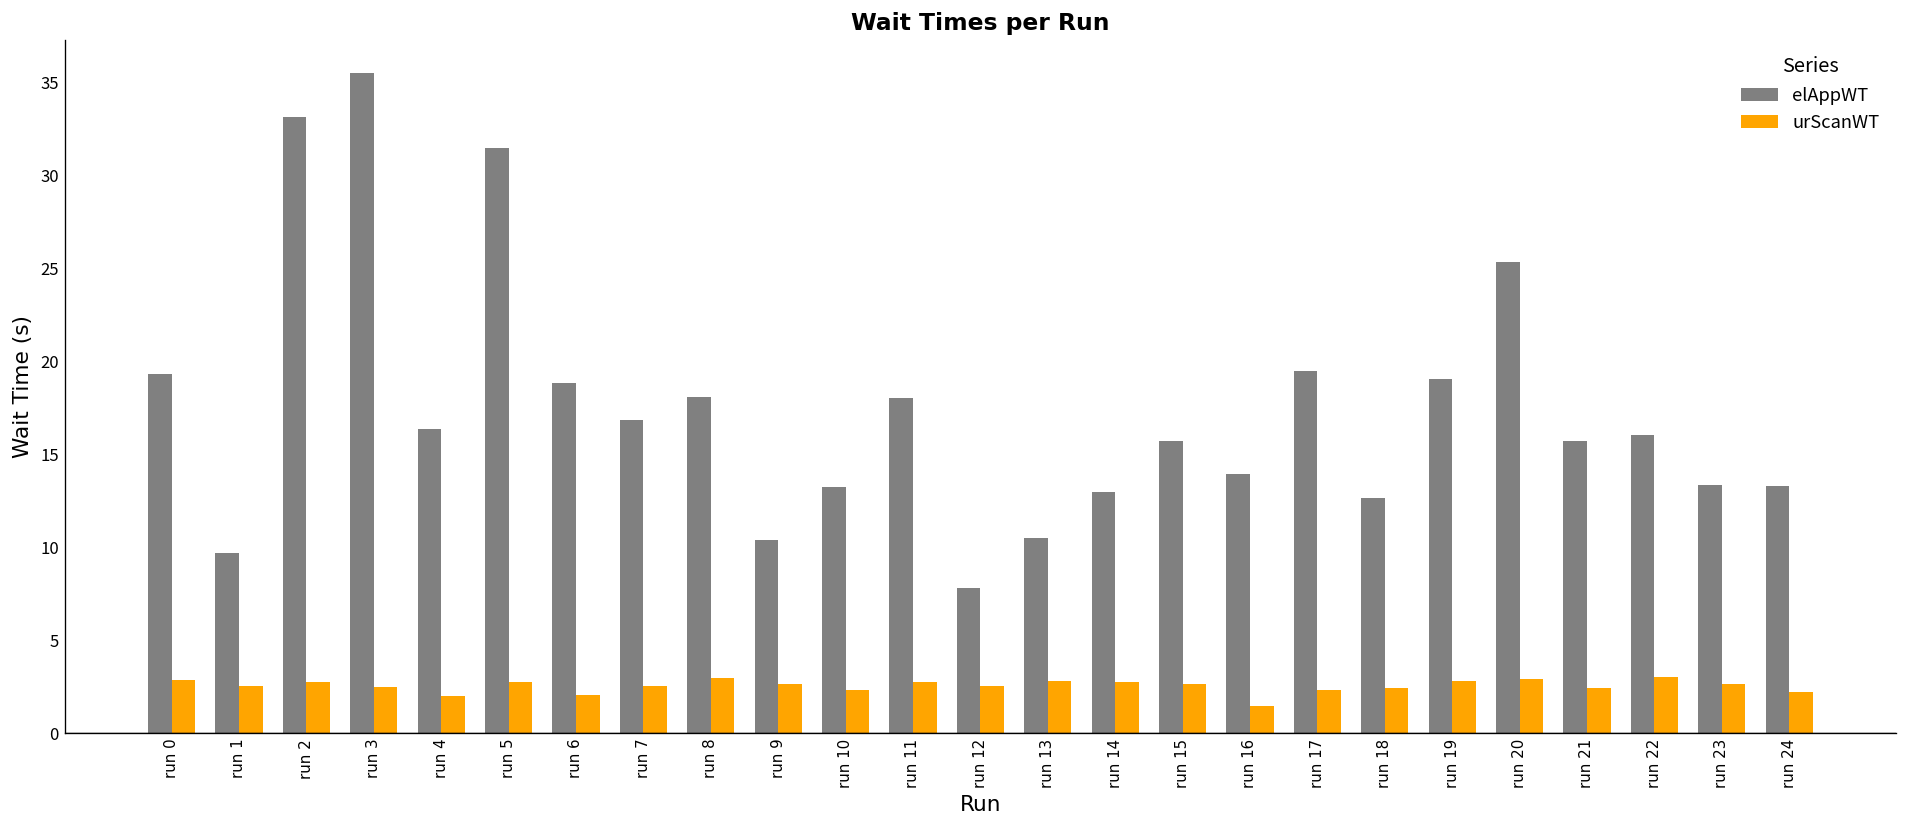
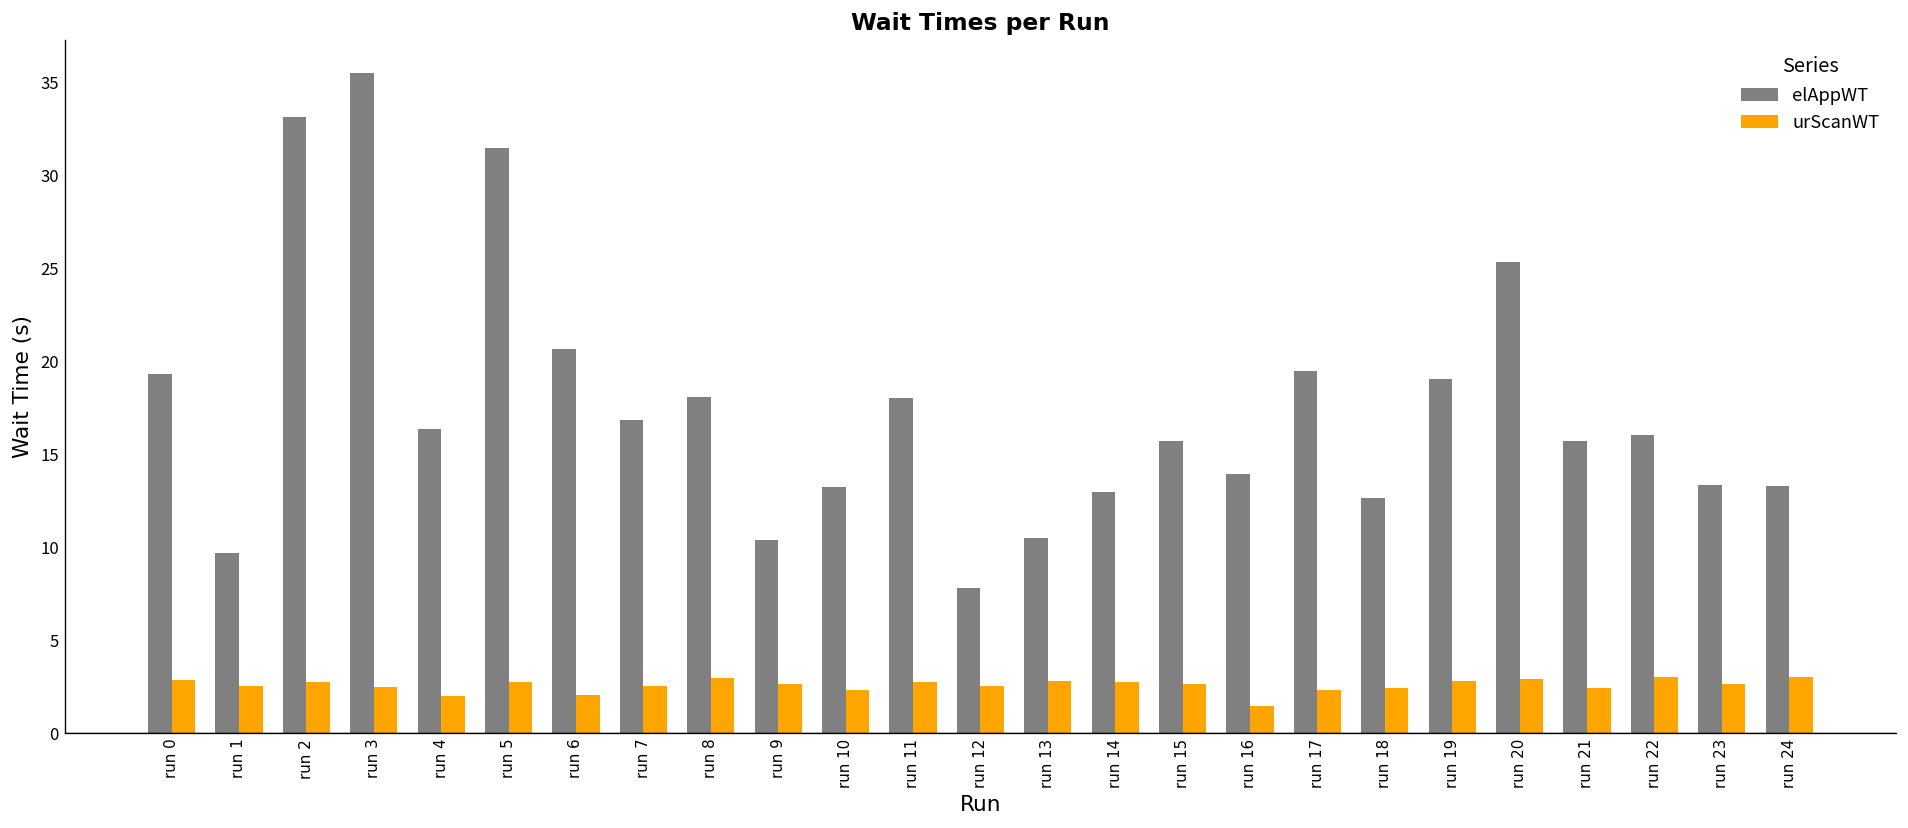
elAppWT, run 6: 18.8 -> 20.6
urScanWT, run 24: 2.2 -> 3.0
